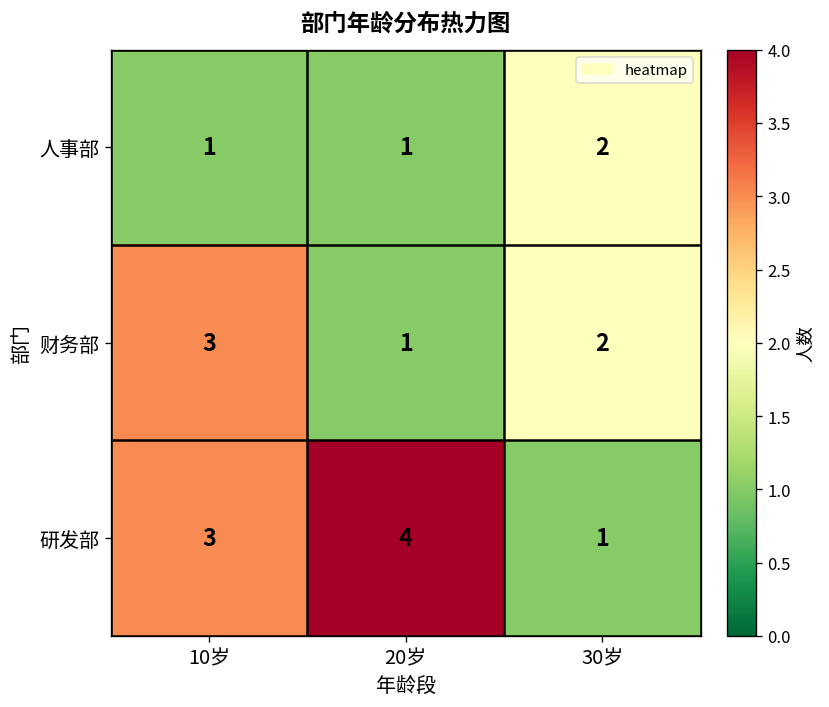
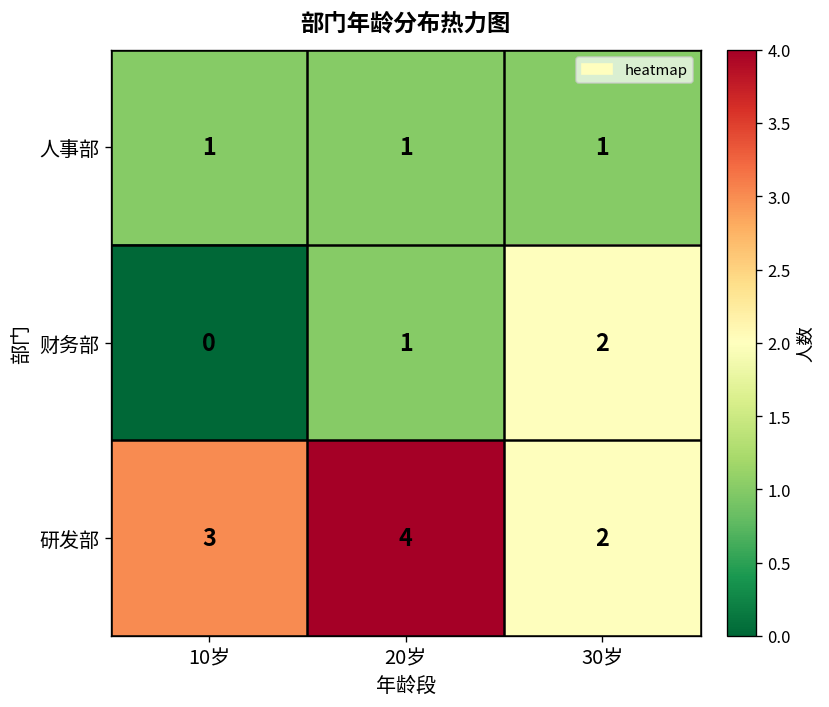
人事部, 30岁: 2 -> 1
财务部, 10岁: 3 -> 0
研发部, 30岁: 1 -> 2
